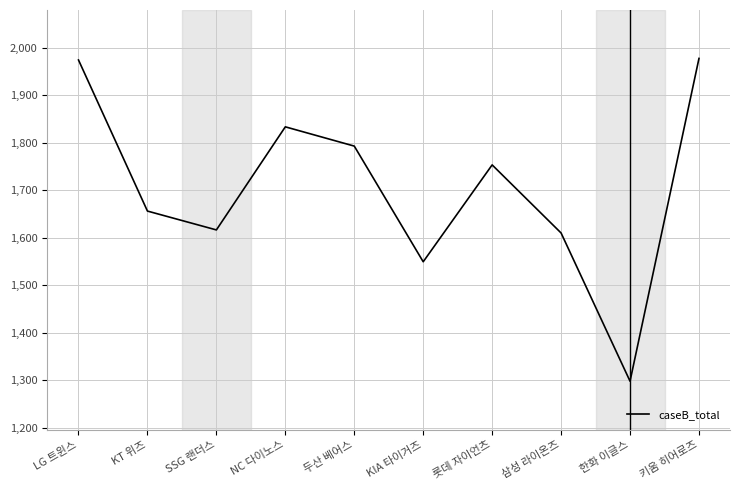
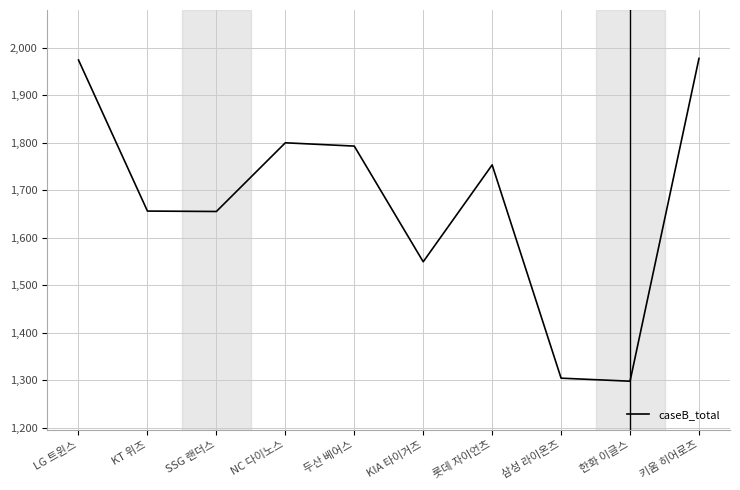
SSG 랜더스: 1,620 -> 1,660
NC 다이노스: 1,830 -> 1,800
삼성 라이온즈: 1,610 -> 1,300
